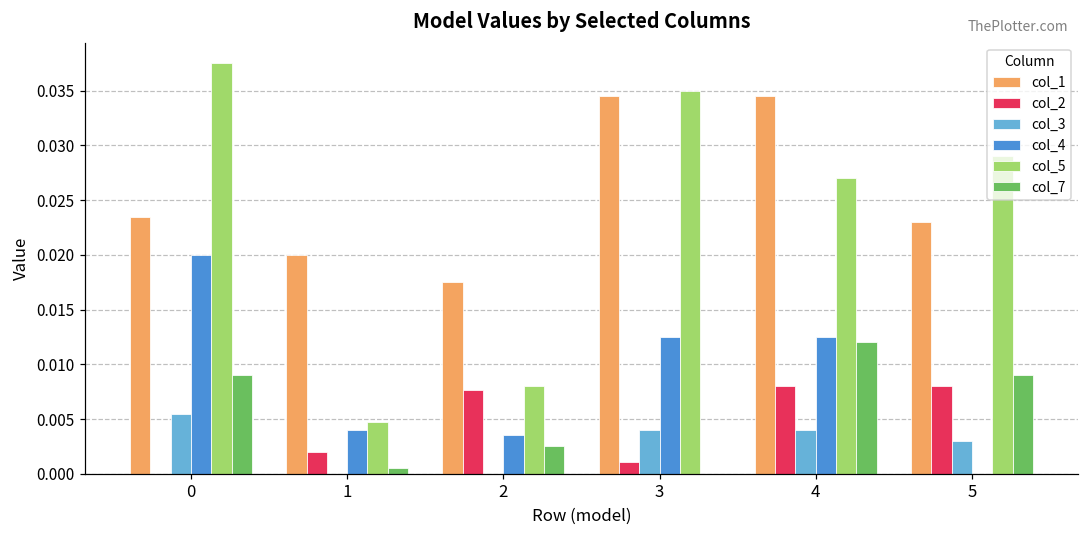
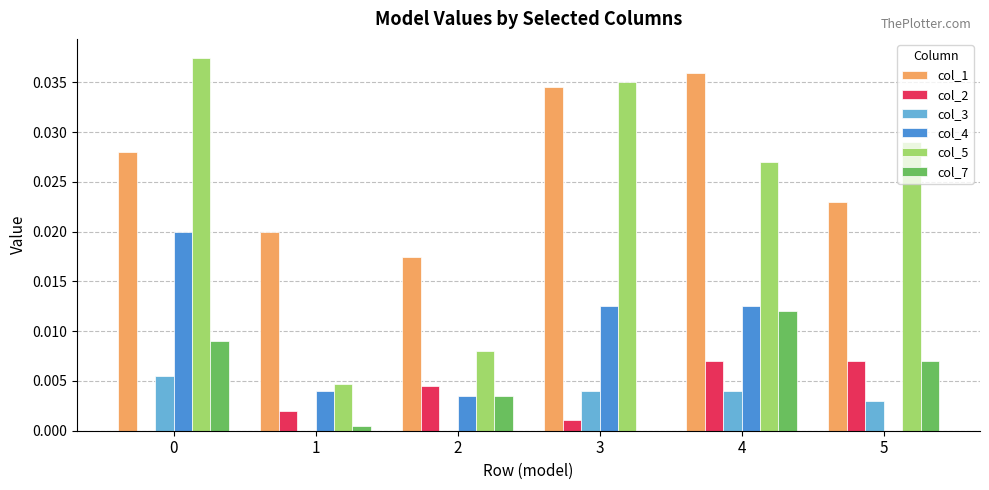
col_1, 0: 0.024 -> 0.028
col_2, 2: 0.008 -> 0.005
col_7, 2: 0.003 -> 0.004
col_1, 4: 0.035 -> 0.036
col_2, 4: 0.008 -> 0.007
col_2, 5: 0.008 -> 0.007
col_7, 5: 0.009 -> 0.007
